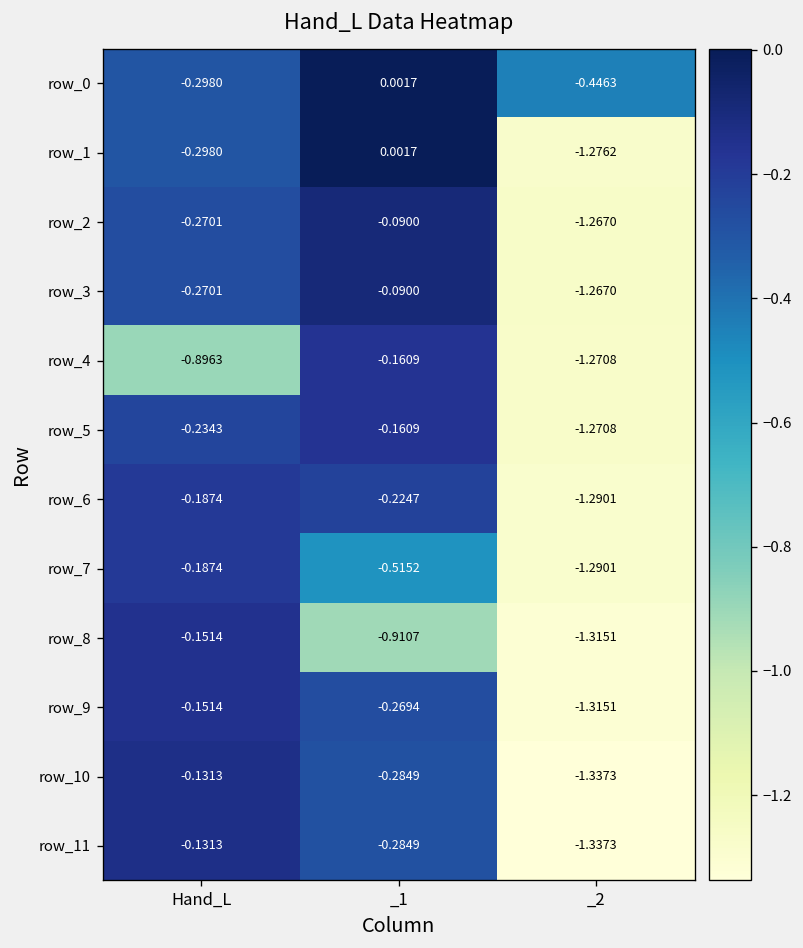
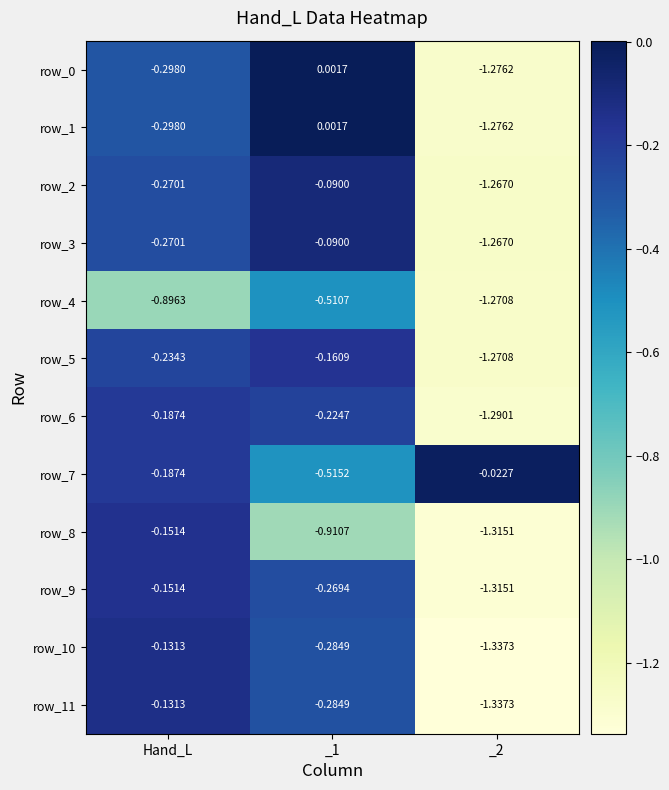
row_0, _2: -0.4463 -> -1.2762
row_4, _1: -0.1609 -> -0.5107
row_7, _2: -1.2901 -> -0.0227
